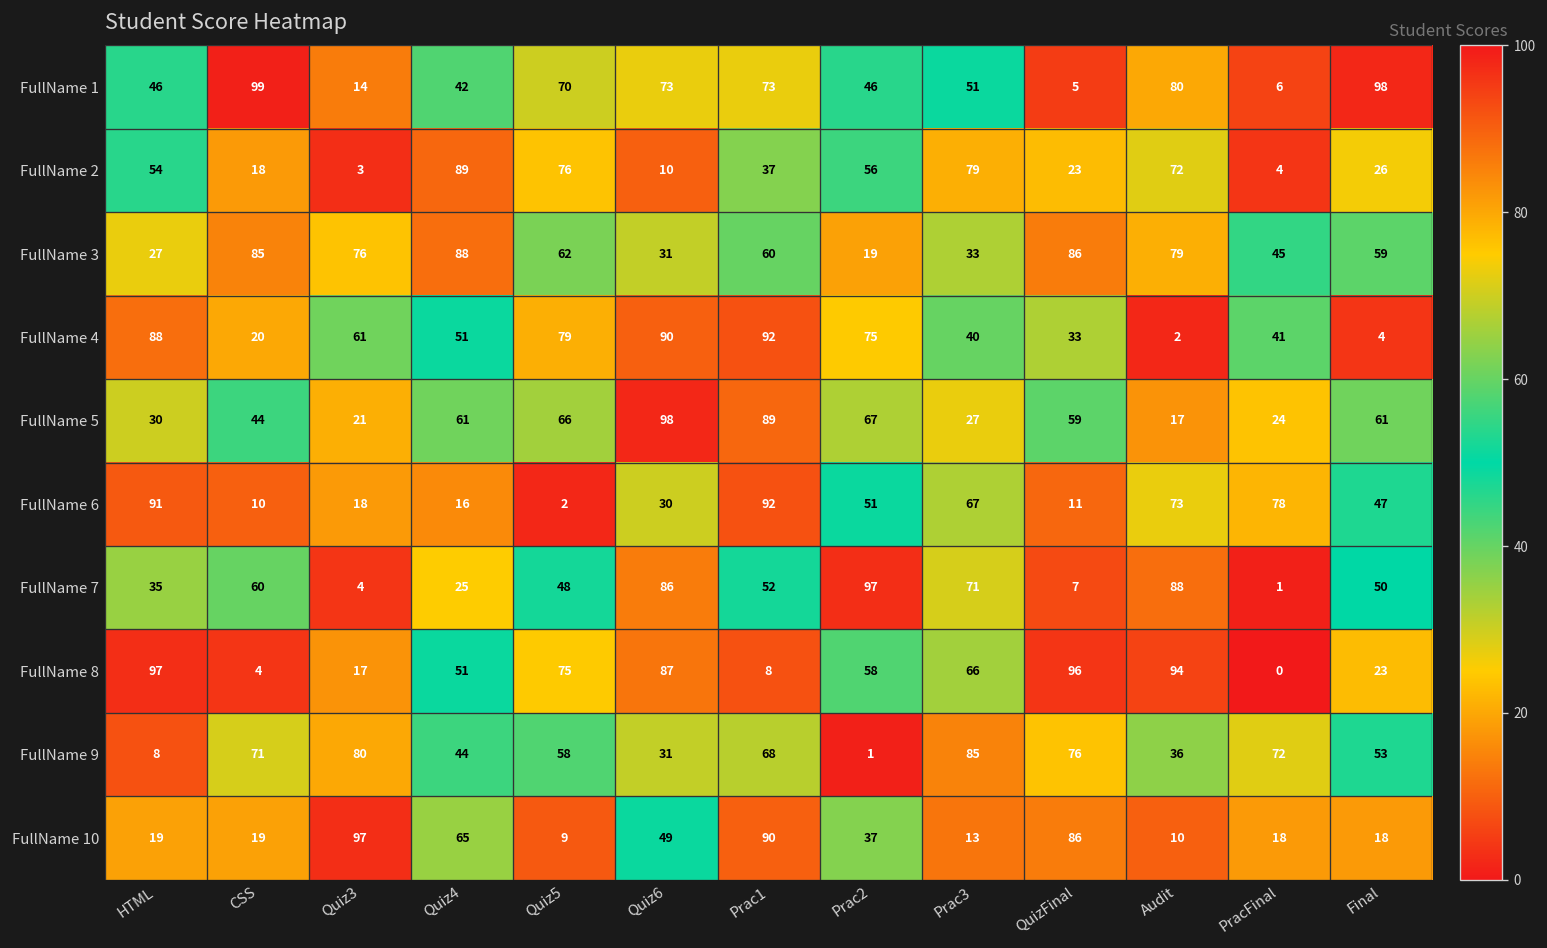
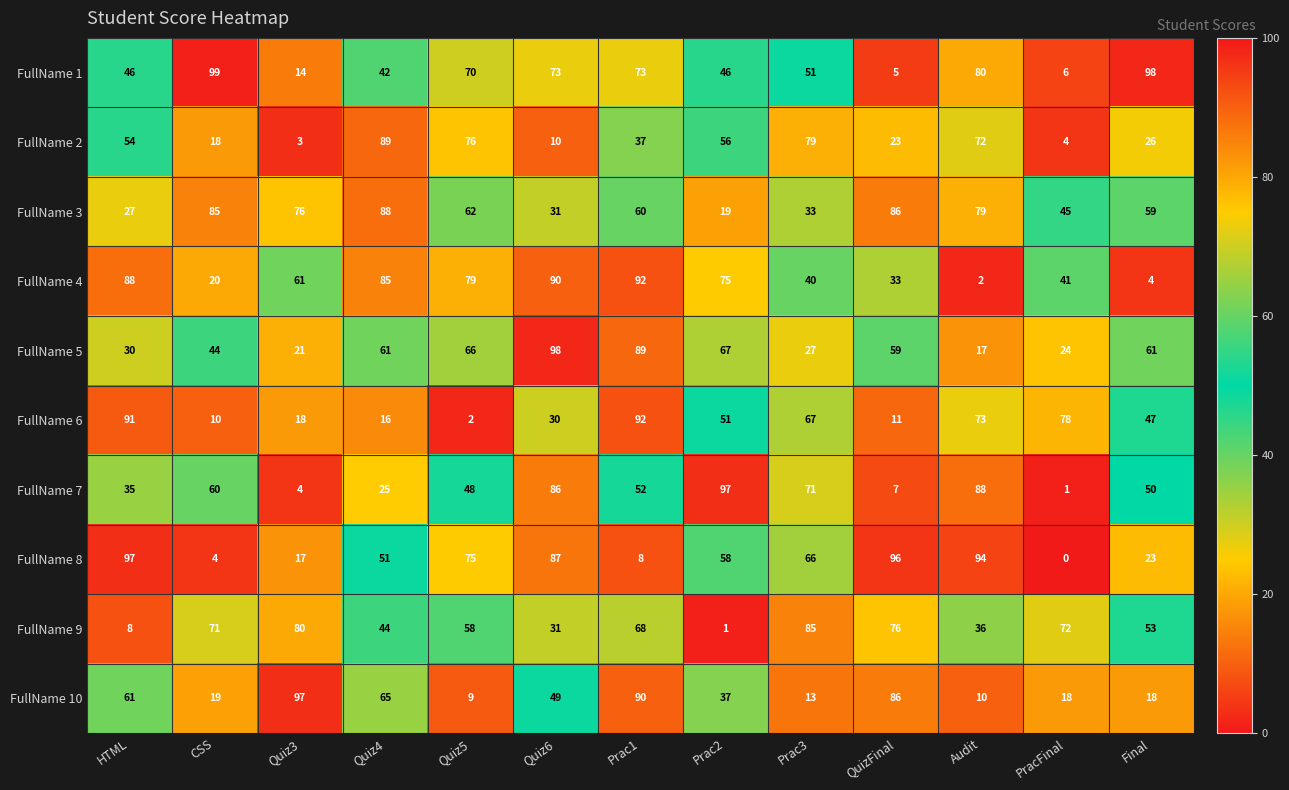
FullName 4, Quiz4: 51 -> 85
FullName 10, HTML: 19 -> 61
